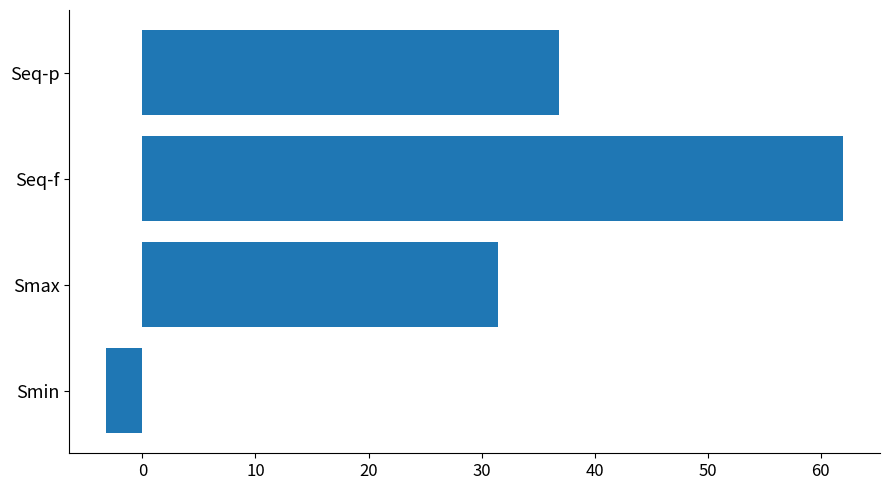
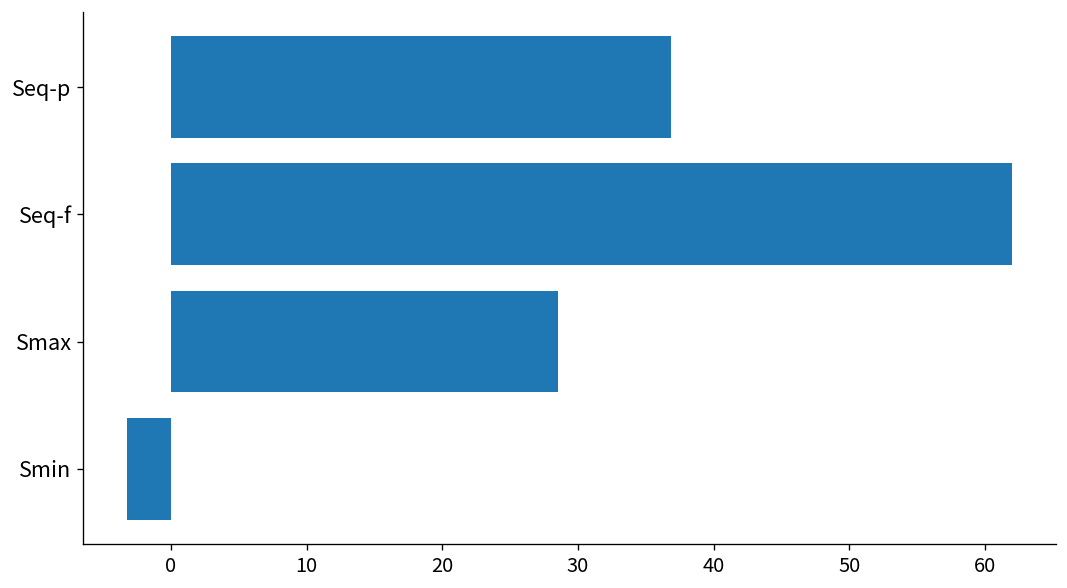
Smax: 31.5 -> 28.5
